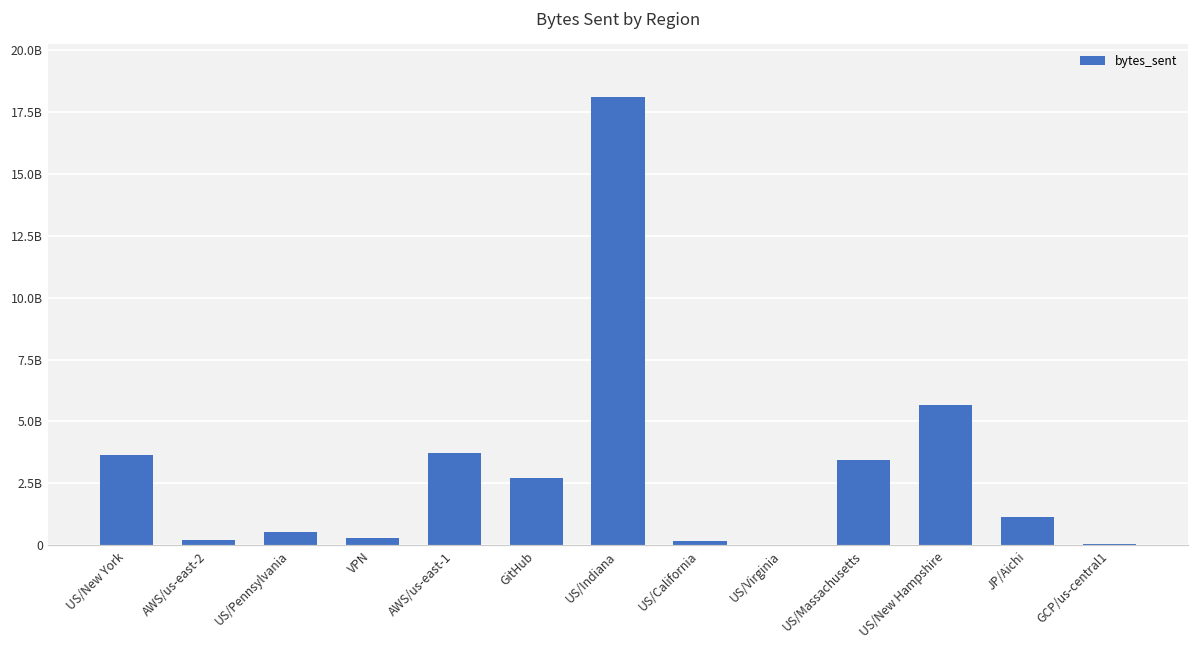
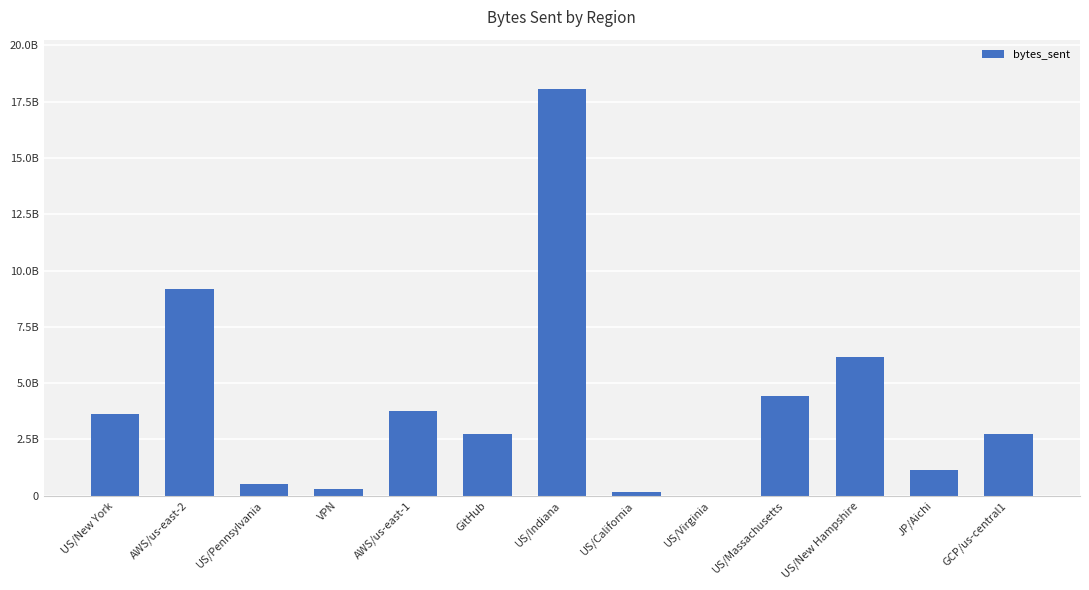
AWS/us-east-2: 200000000 -> 9200000000
US/Massachusetts: 3400000000 -> 4400000000
US/New Hampshire: 5700000000 -> 6200000000
GCP/us-central1: 0 -> 2700000000
